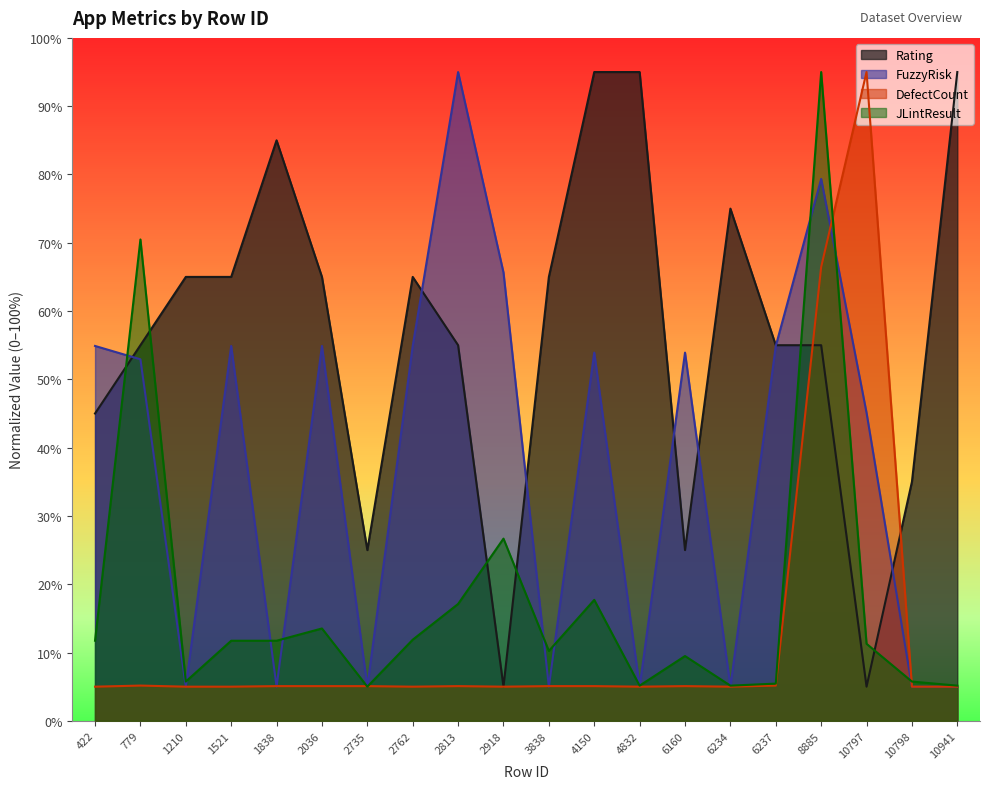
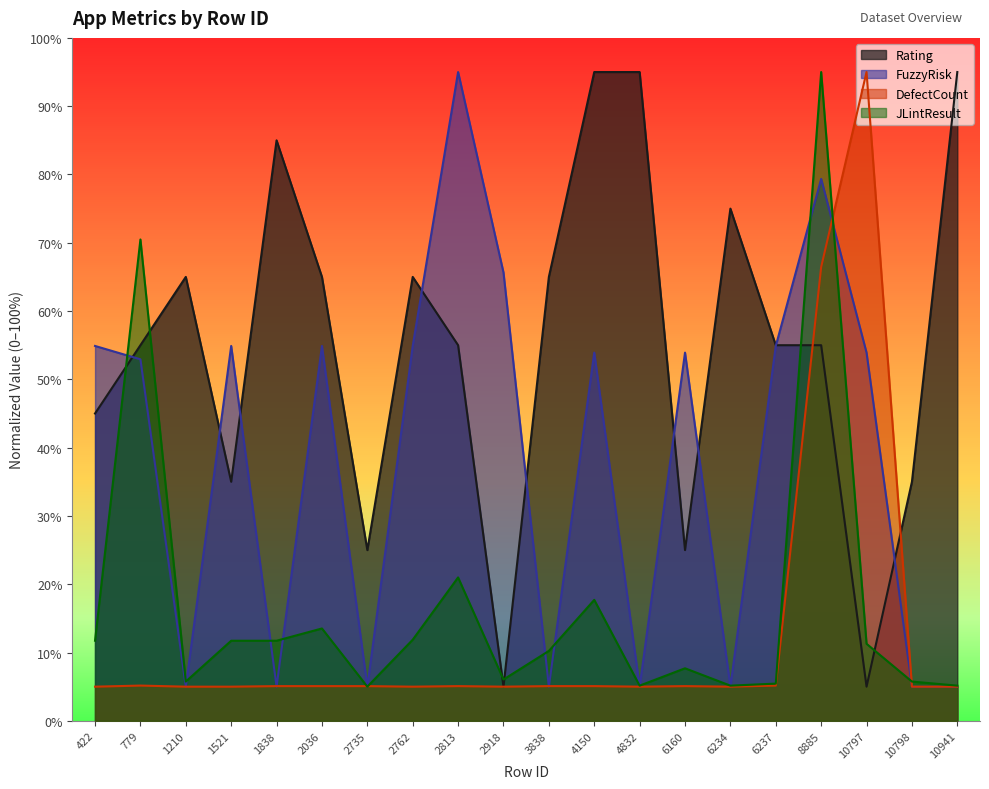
Rating, 1521: 65% -> 35%
JLintResult, 2813: 17% -> 21%
JLintResult, 2918: 27% -> 6%
JLintResult, 6160: 9% -> 8%
FuzzyRisk, 10797: 45% -> 54%
